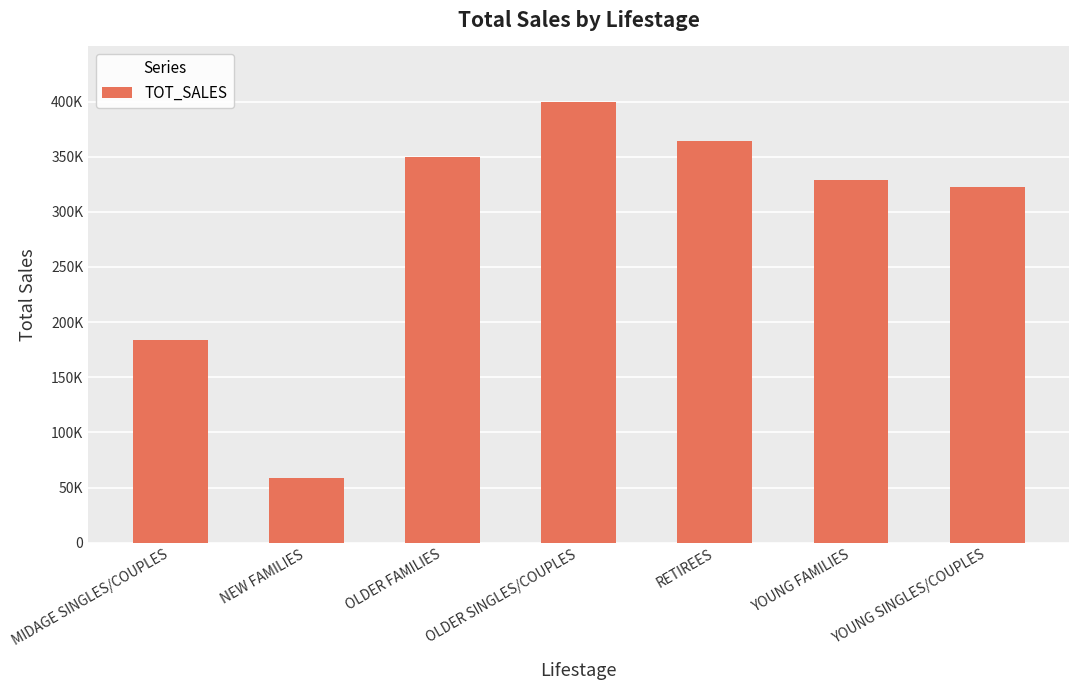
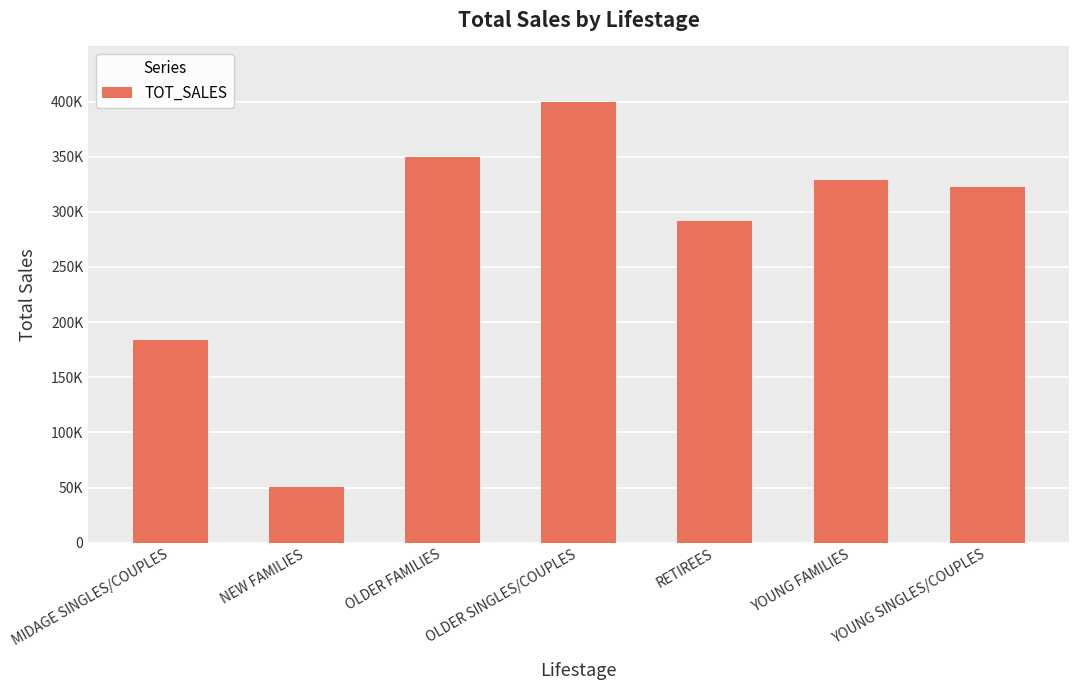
NEW FAMILIES: 59000 -> 50000
RETIREES: 365000 -> 292000
